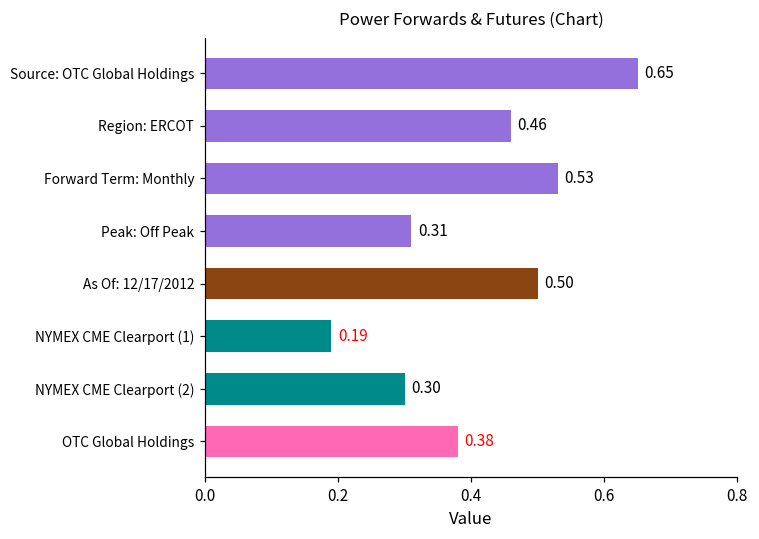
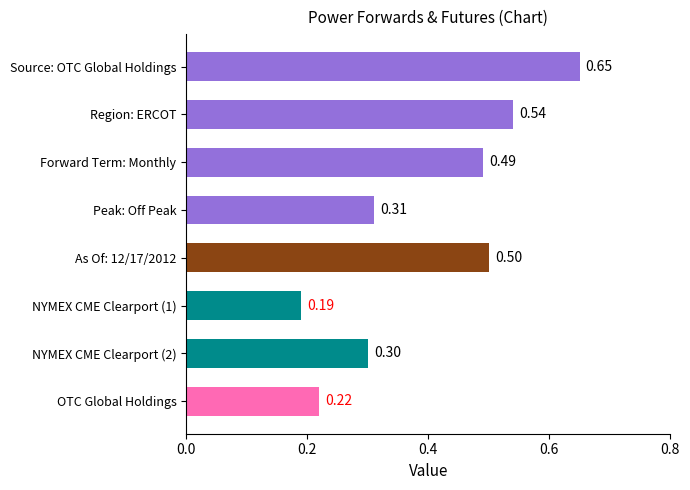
Region: ERCOT: 0.46 -> 0.54
Forward Term: Monthly: 0.53 -> 0.49
OTC Global Holdings: 0.38 -> 0.22
